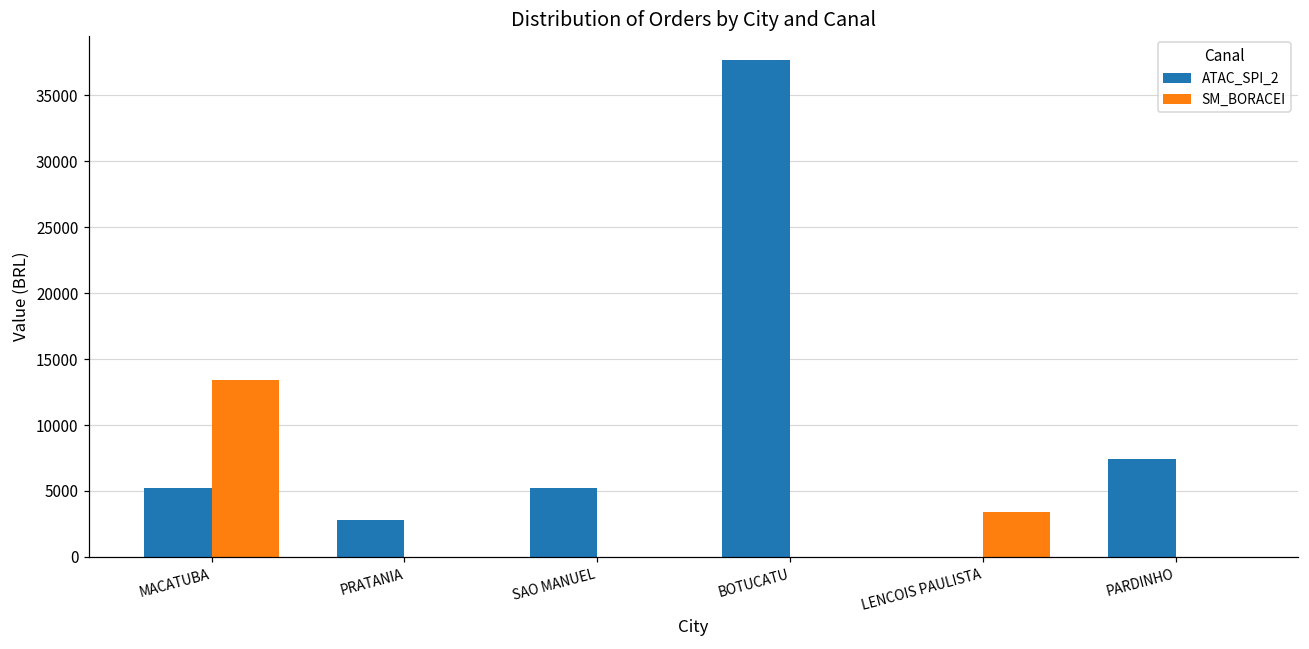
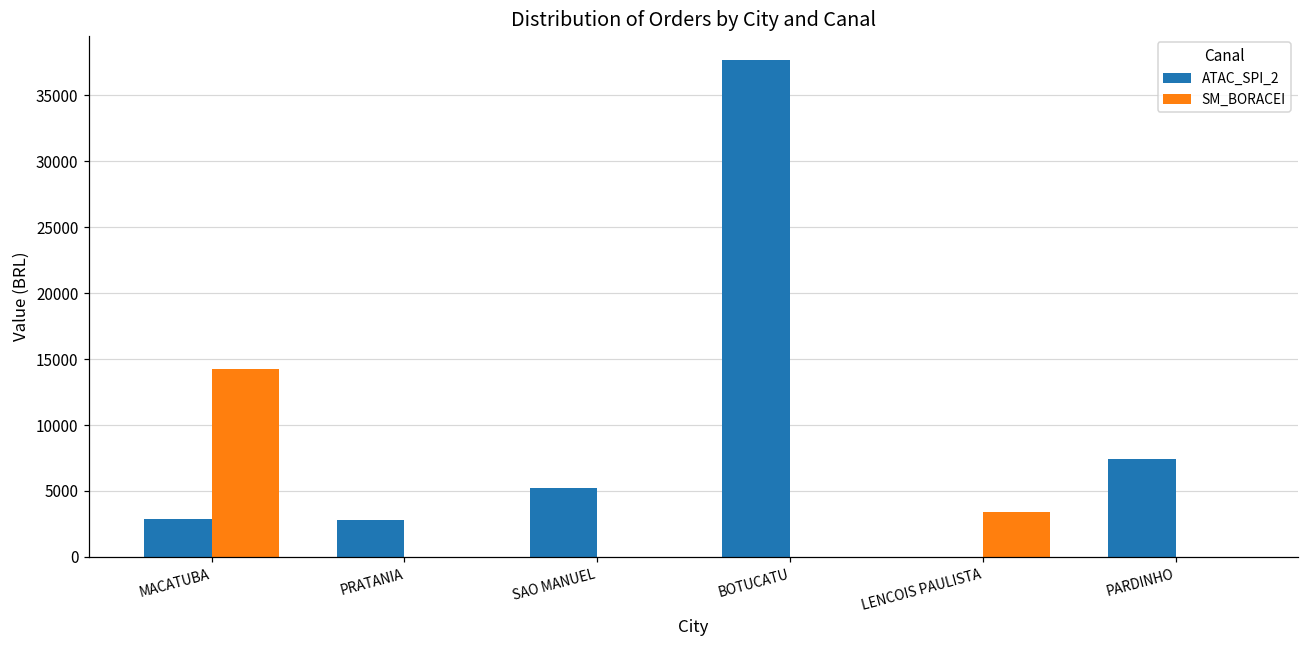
ATAC_SPI_2, MACATUBA: 5200 -> 2900
SM_BORACEI, MACATUBA: 13400 -> 14300
